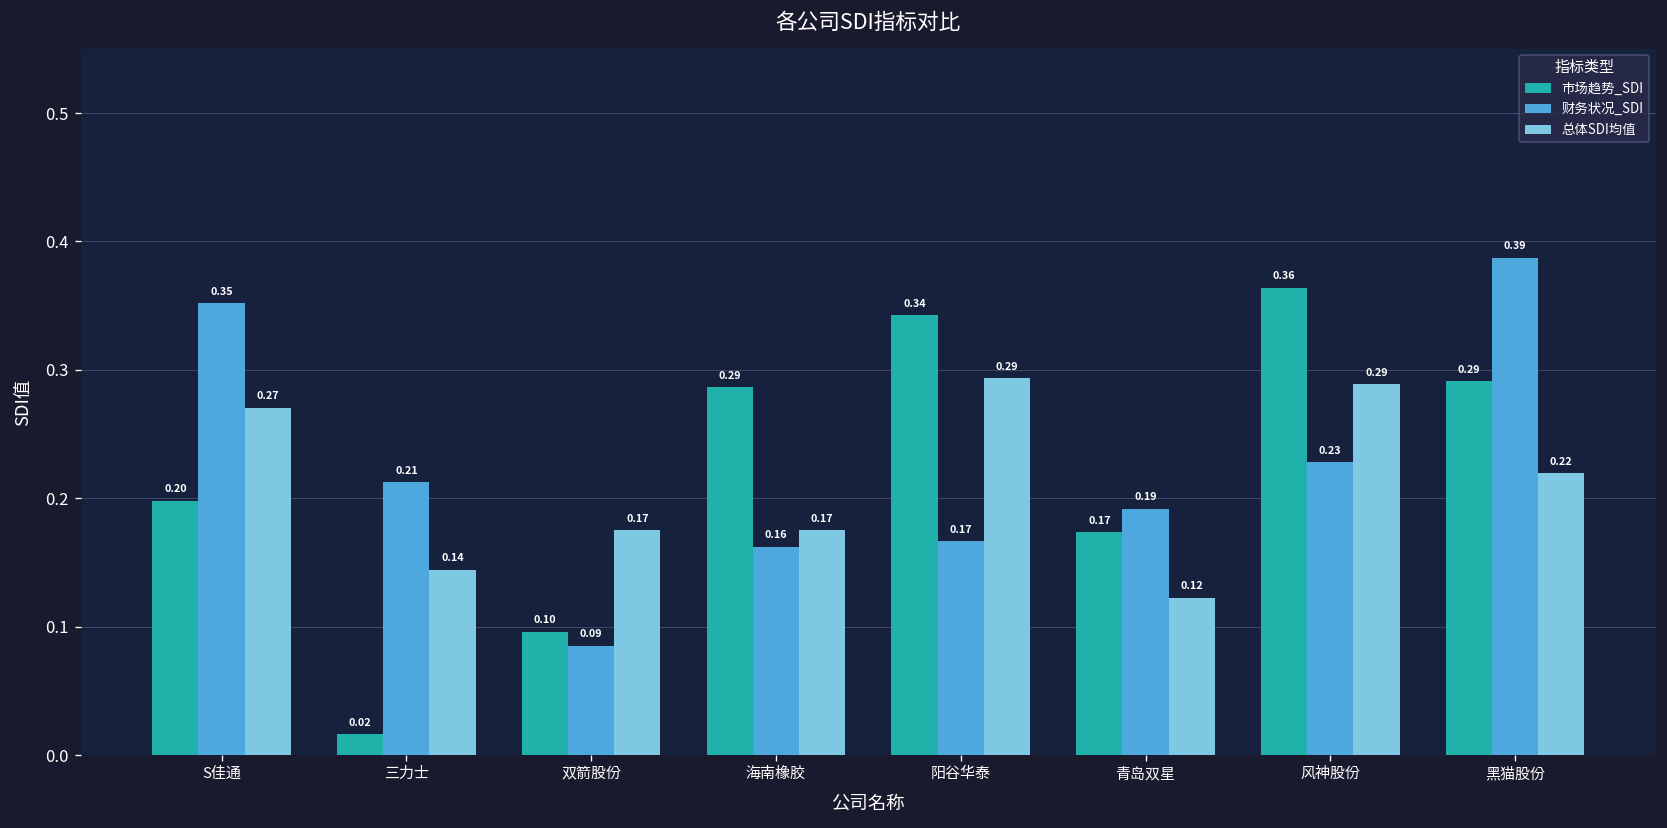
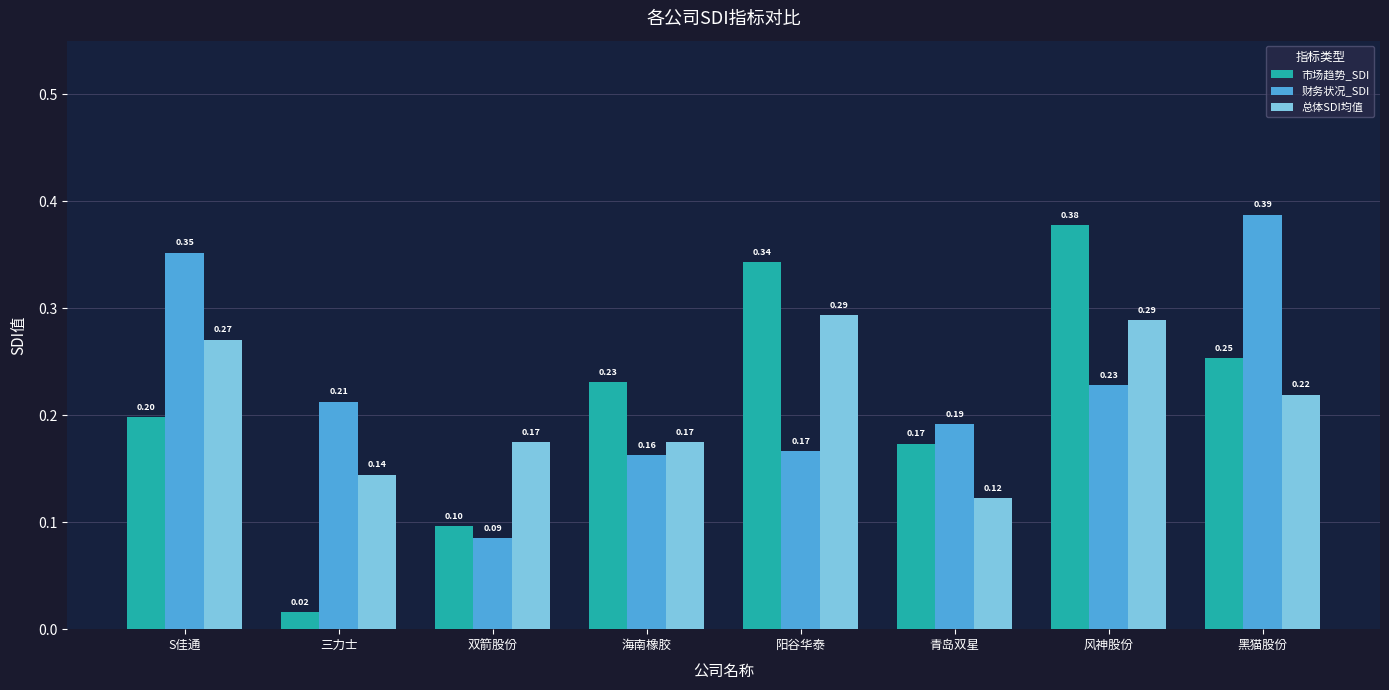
市场趋势_SDI, 海南橡胶: 0.29 -> 0.23
市场趋势_SDI, 风神股份: 0.36 -> 0.38
市场趋势_SDI, 黑猫股份: 0.29 -> 0.25
